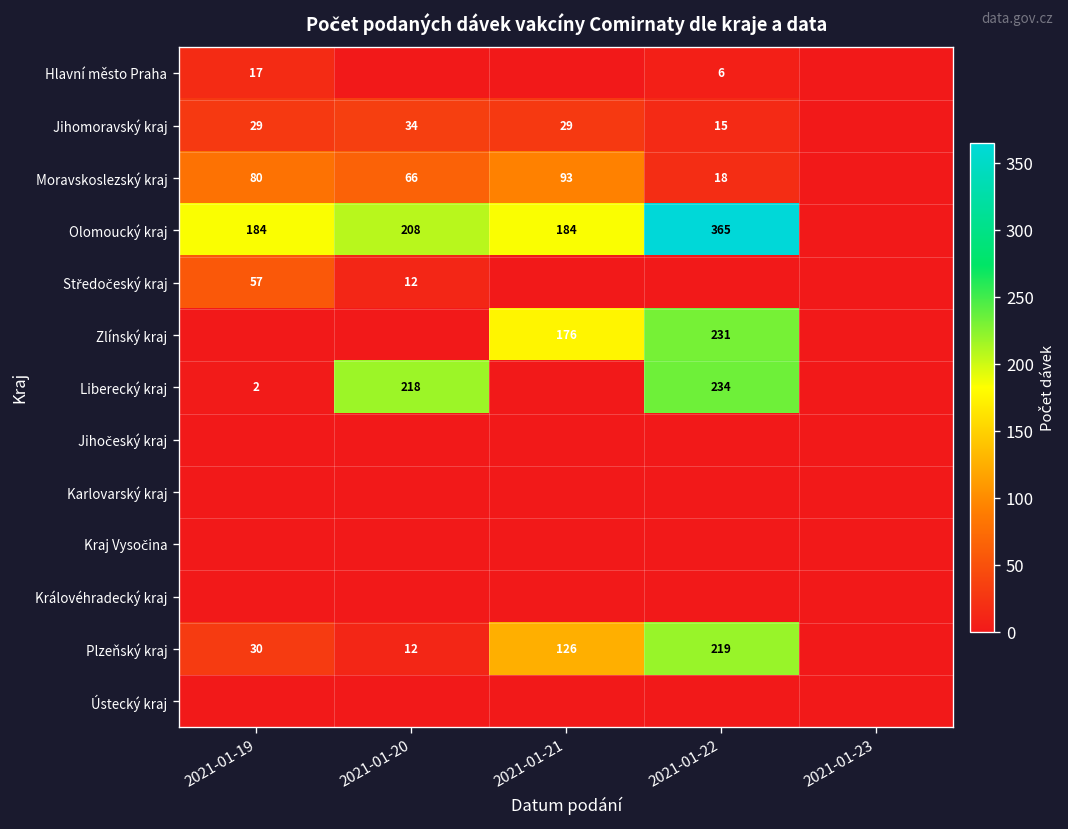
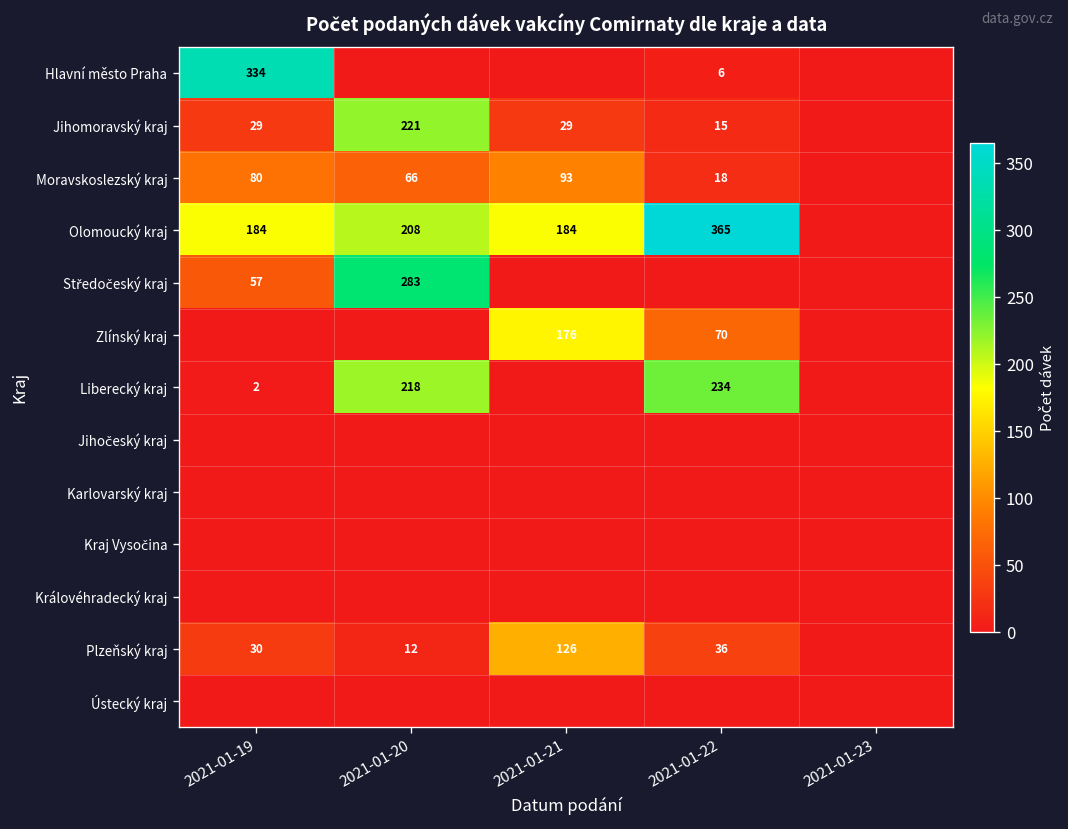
Hlavní město Praha, 2021-01-19: 17 -> 334
Jihomoravský kraj, 2021-01-20: 34 -> 221
Středočeský kraj, 2021-01-20: 12 -> 283
Zlínský kraj, 2021-01-22: 231 -> 70
Plzeňský kraj, 2021-01-22: 219 -> 36
